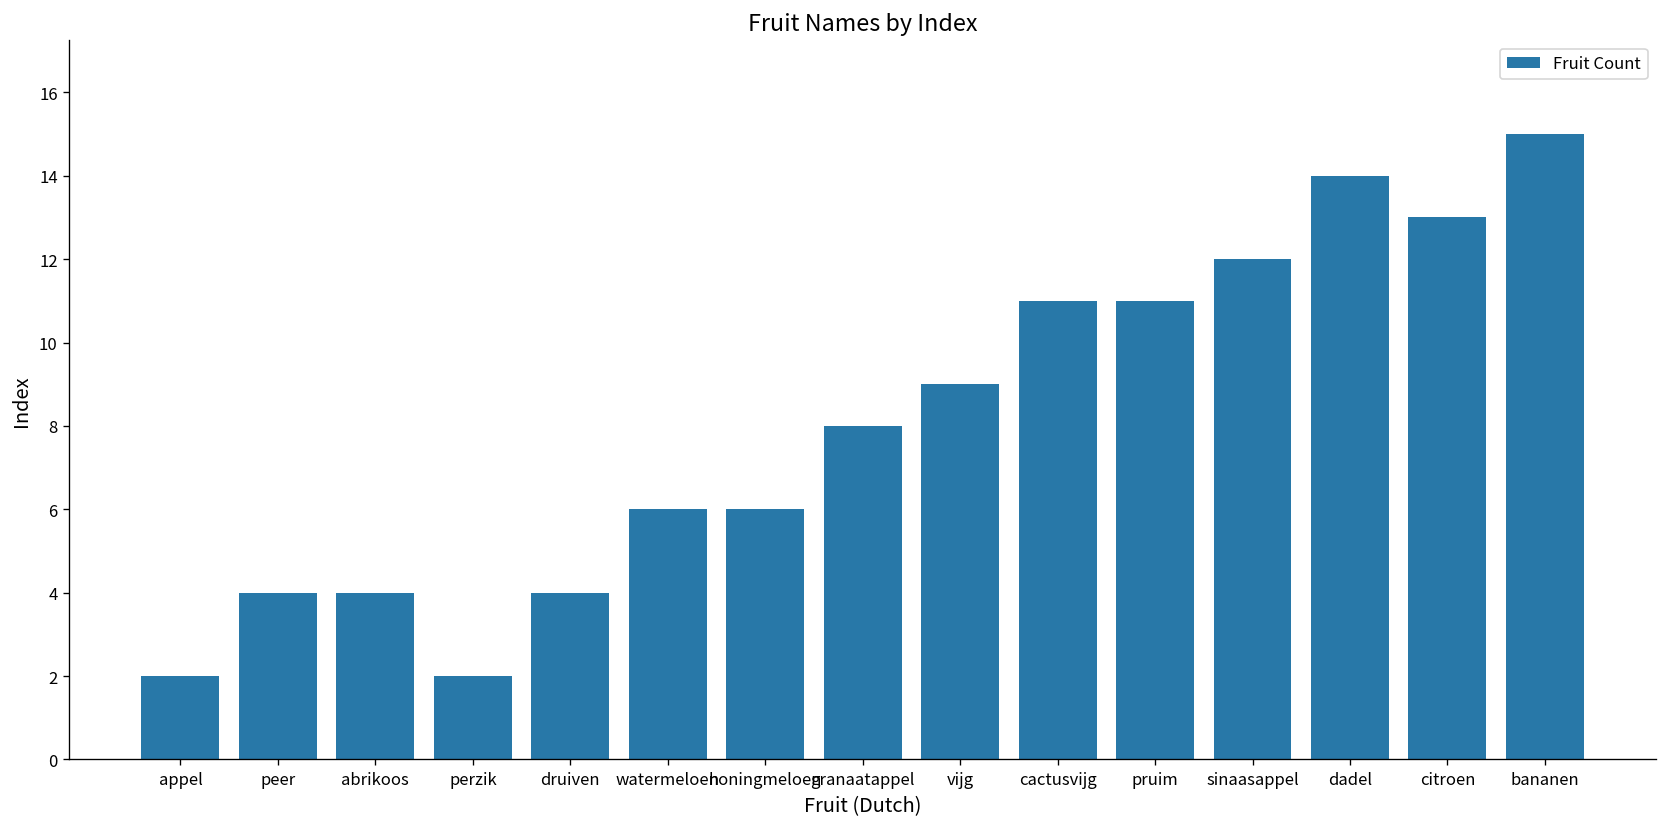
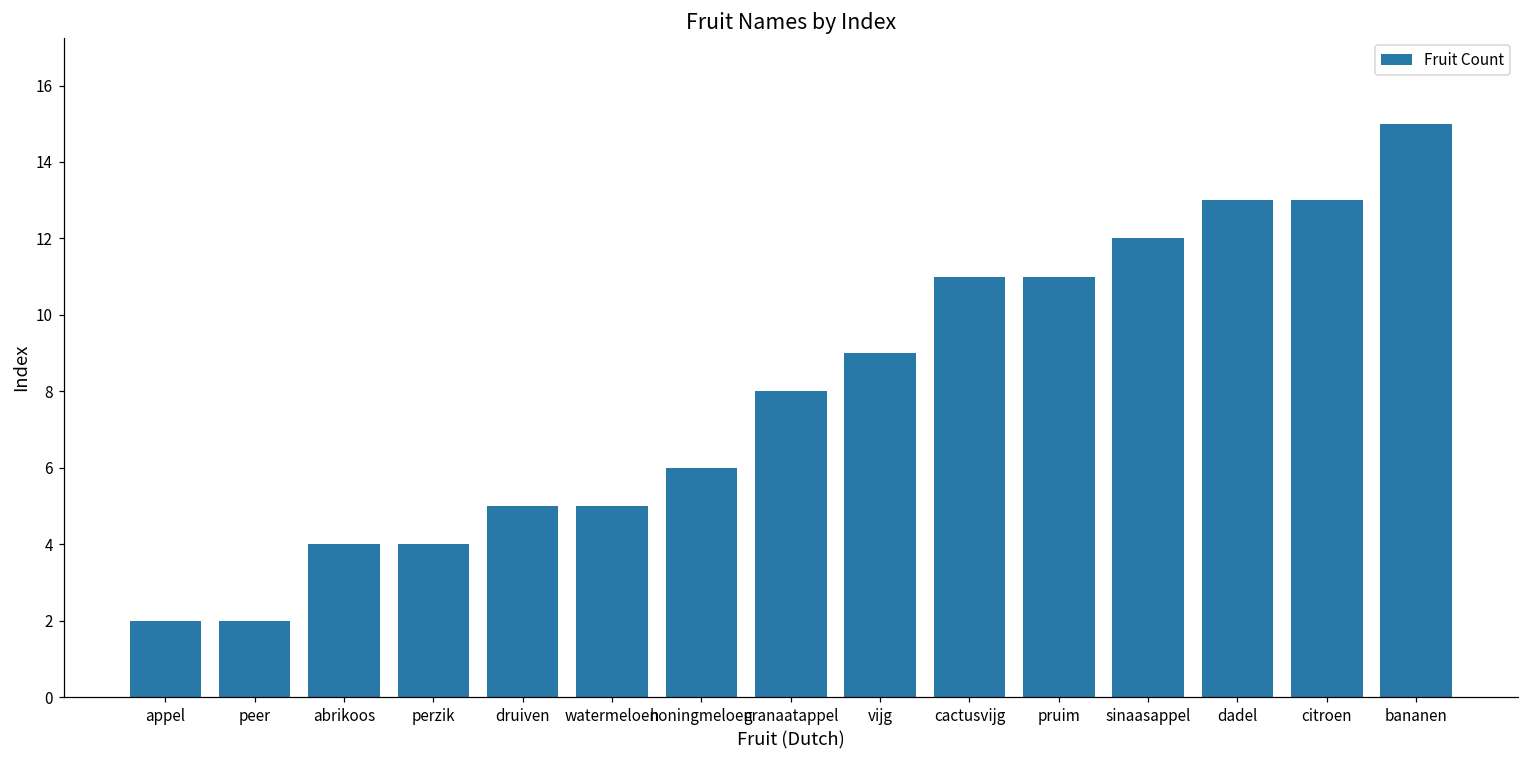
peer: 4 -> 2
perzik: 2 -> 4
druiven: 4 -> 5
watermeloen: 6 -> 5
dadel: 14 -> 13
